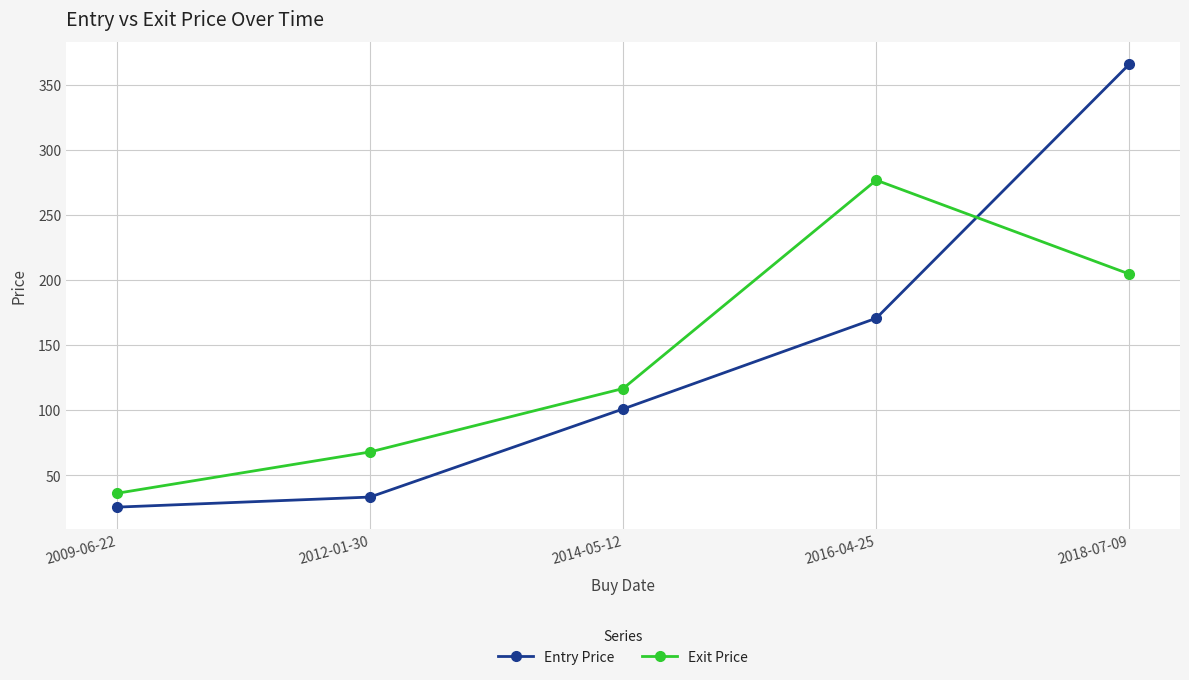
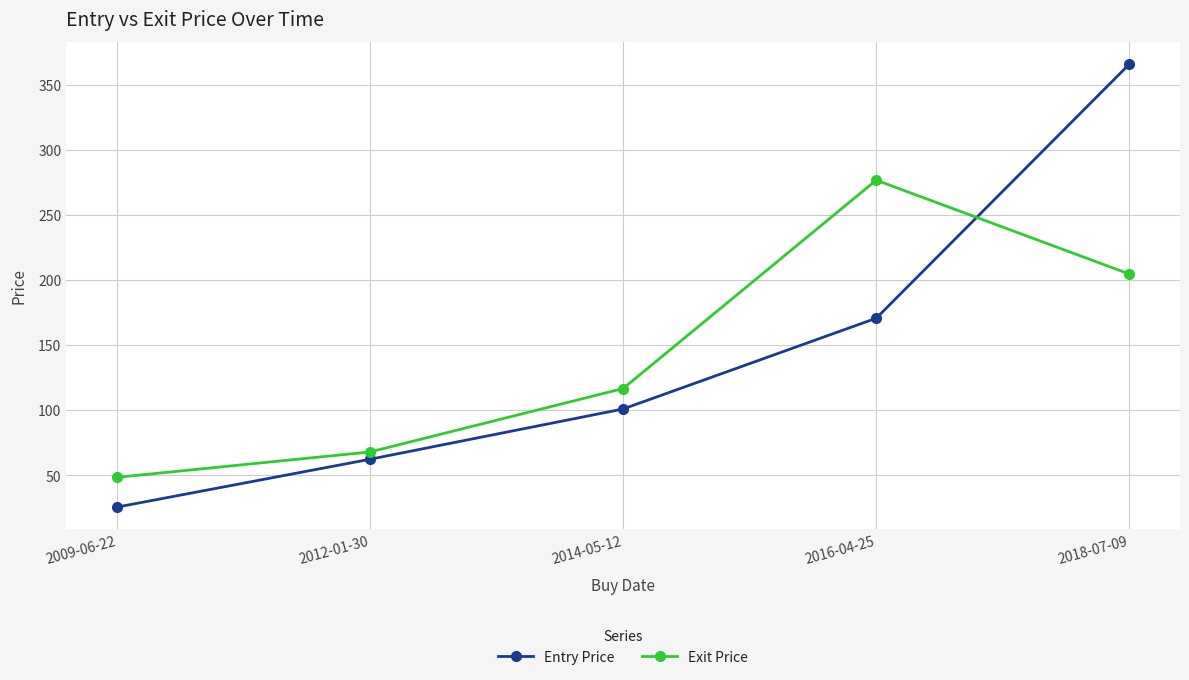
Exit Price, 2009-06-22: 36 -> 48
Entry Price, 2012-01-30: 33 -> 62
